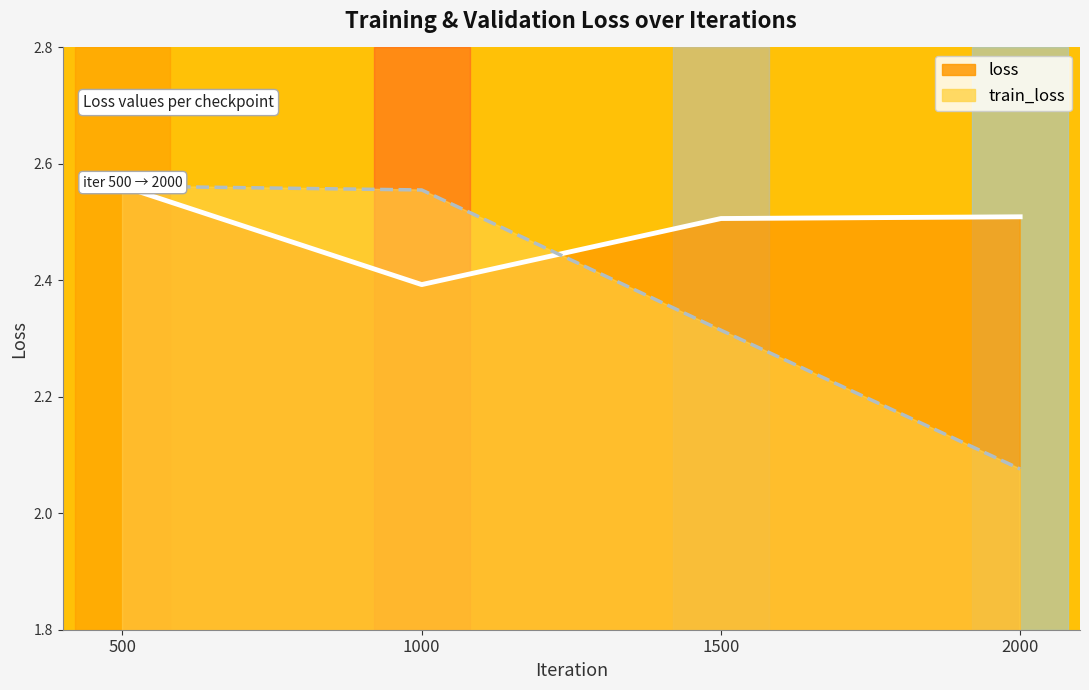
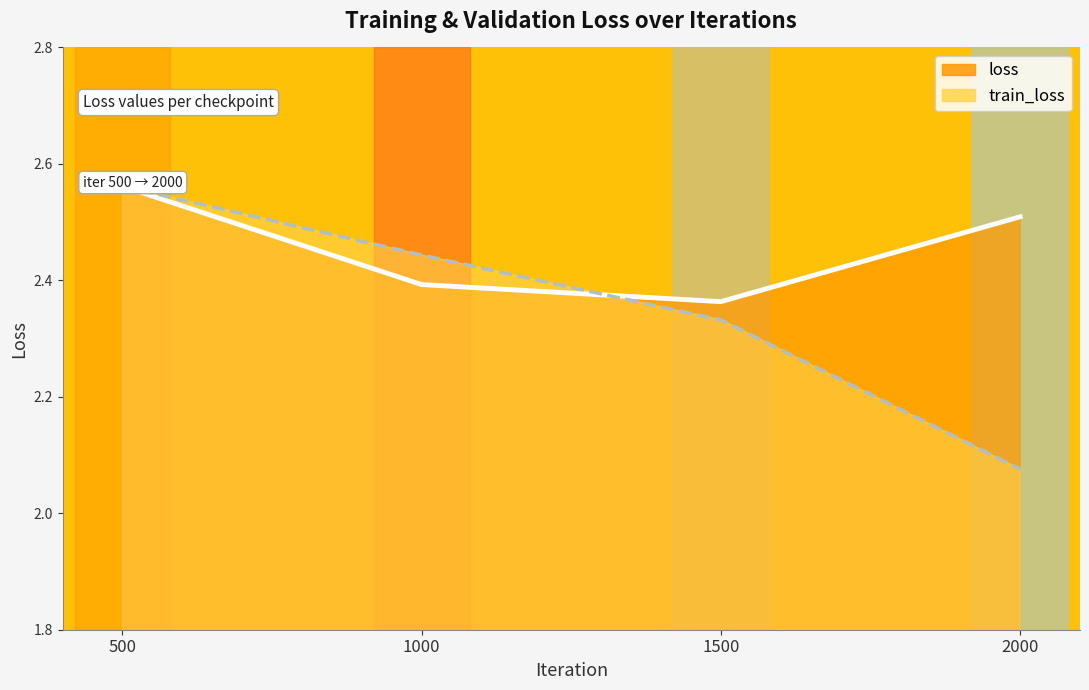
train_loss, 1000: 2.56 -> 2.44
loss, 1500: 2.51 -> 2.36
train_loss, 1500: 2.31 -> 2.33
